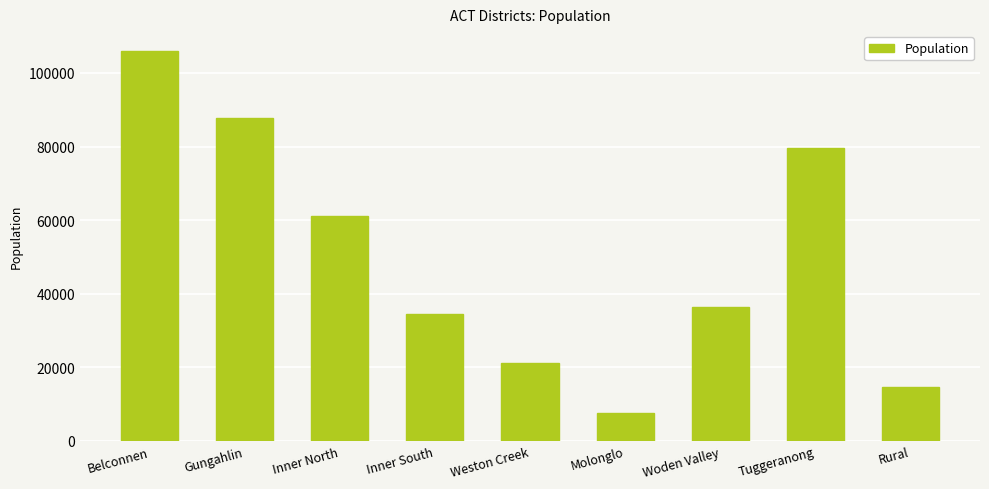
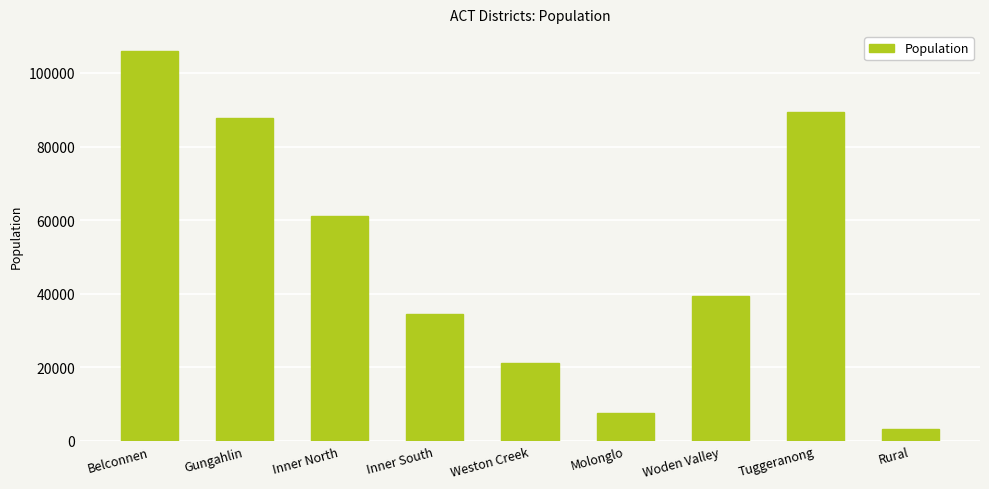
Woden Valley: 36000 -> 39000
Tuggeranong: 80000 -> 89000
Rural: 15000 -> 3000
